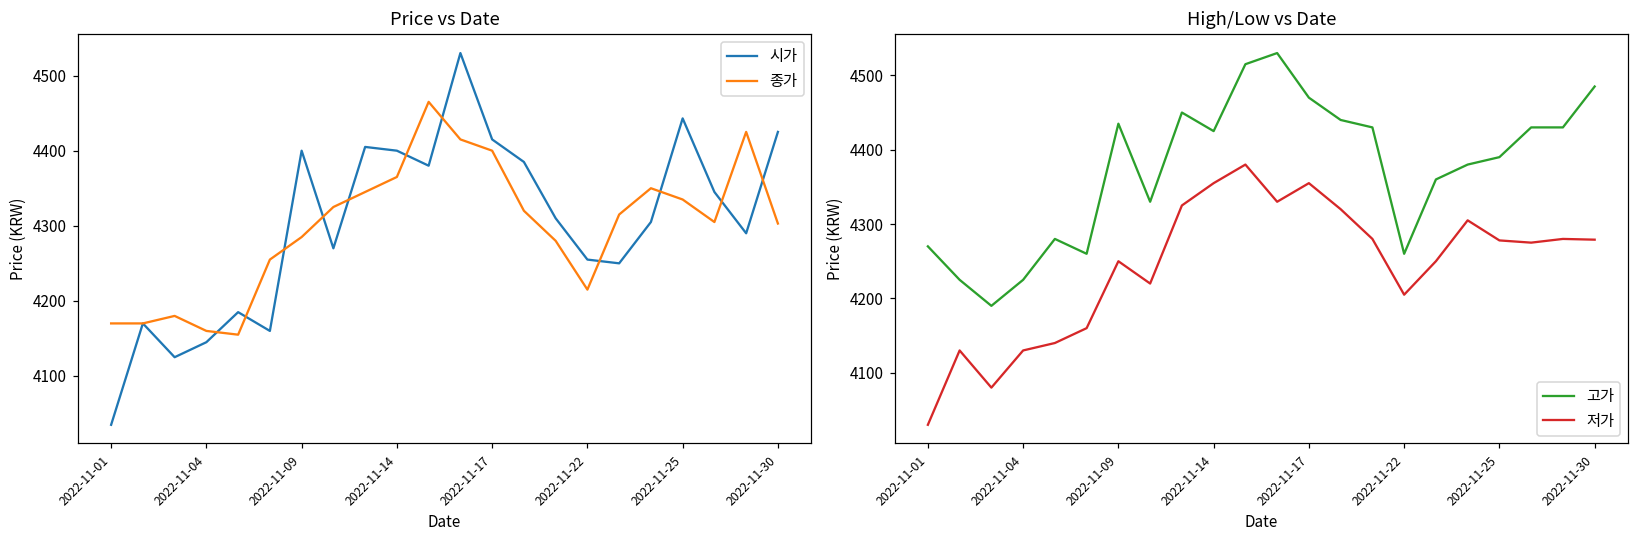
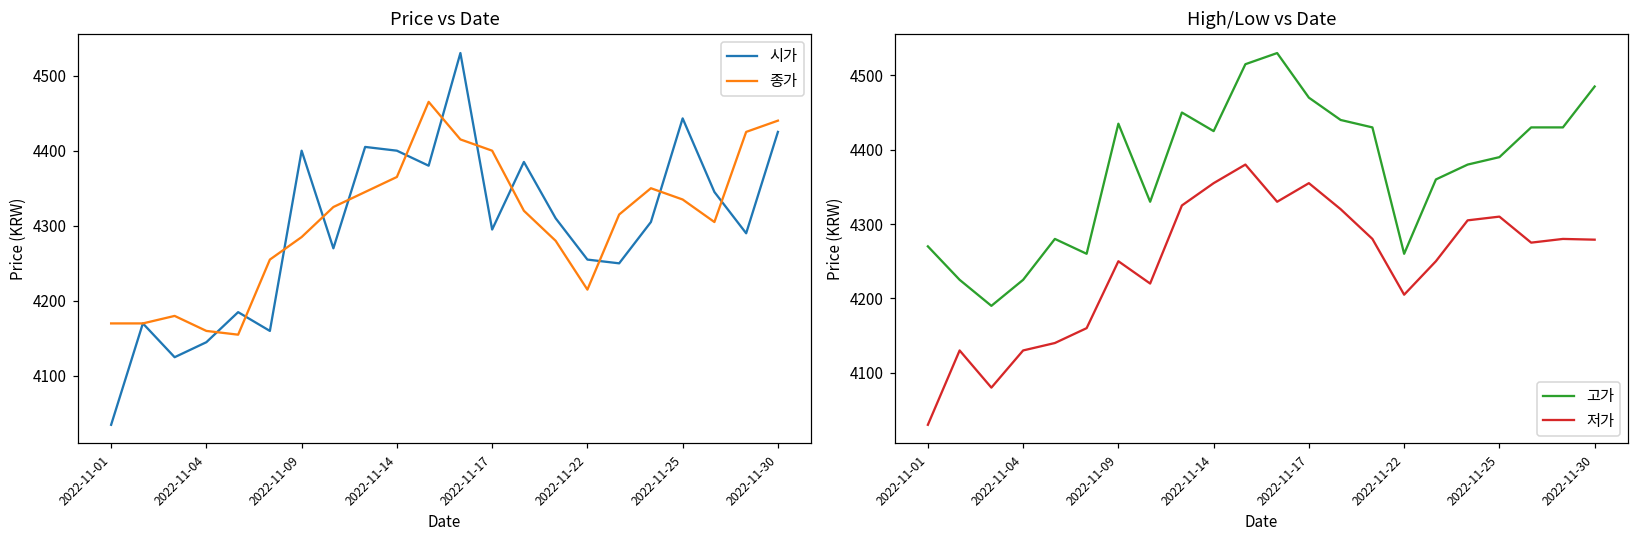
Price vs Date, 시가, 2022-11-17: 4420 -> 4300
Price vs Date, 종가, 2022-11-30: 4300 -> 4440
High/Low vs Date, 저가, 2022-11-25: 4280 -> 4310
